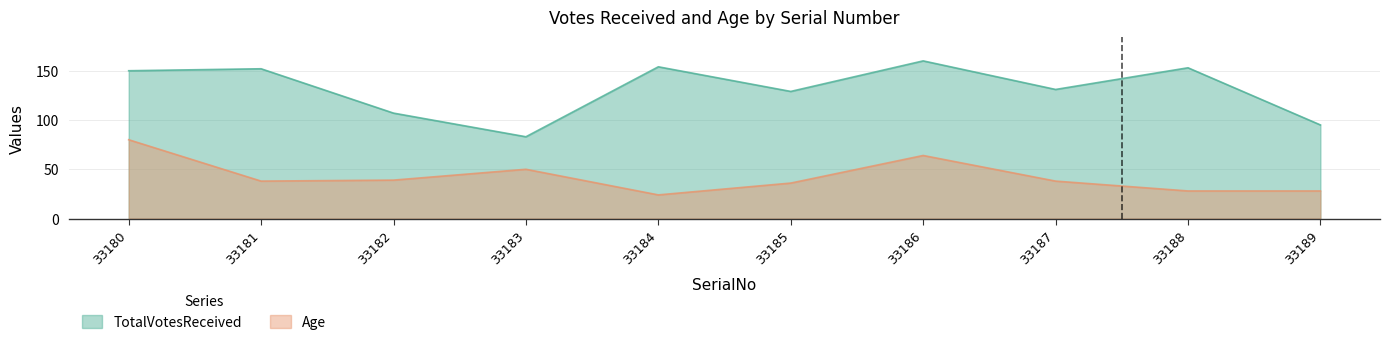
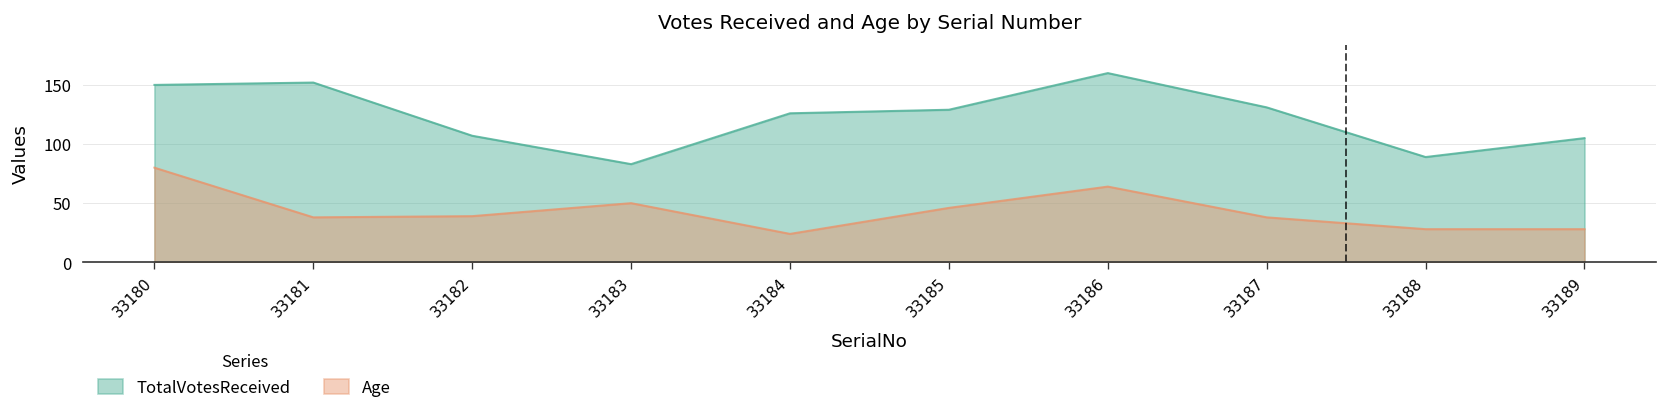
TotalVotesReceived, 33184: 150 -> 130
Age, 33185: 40 -> 50
TotalVotesReceived, 33188: 150 -> 90
TotalVotesReceived, 33189: 100 -> 110
